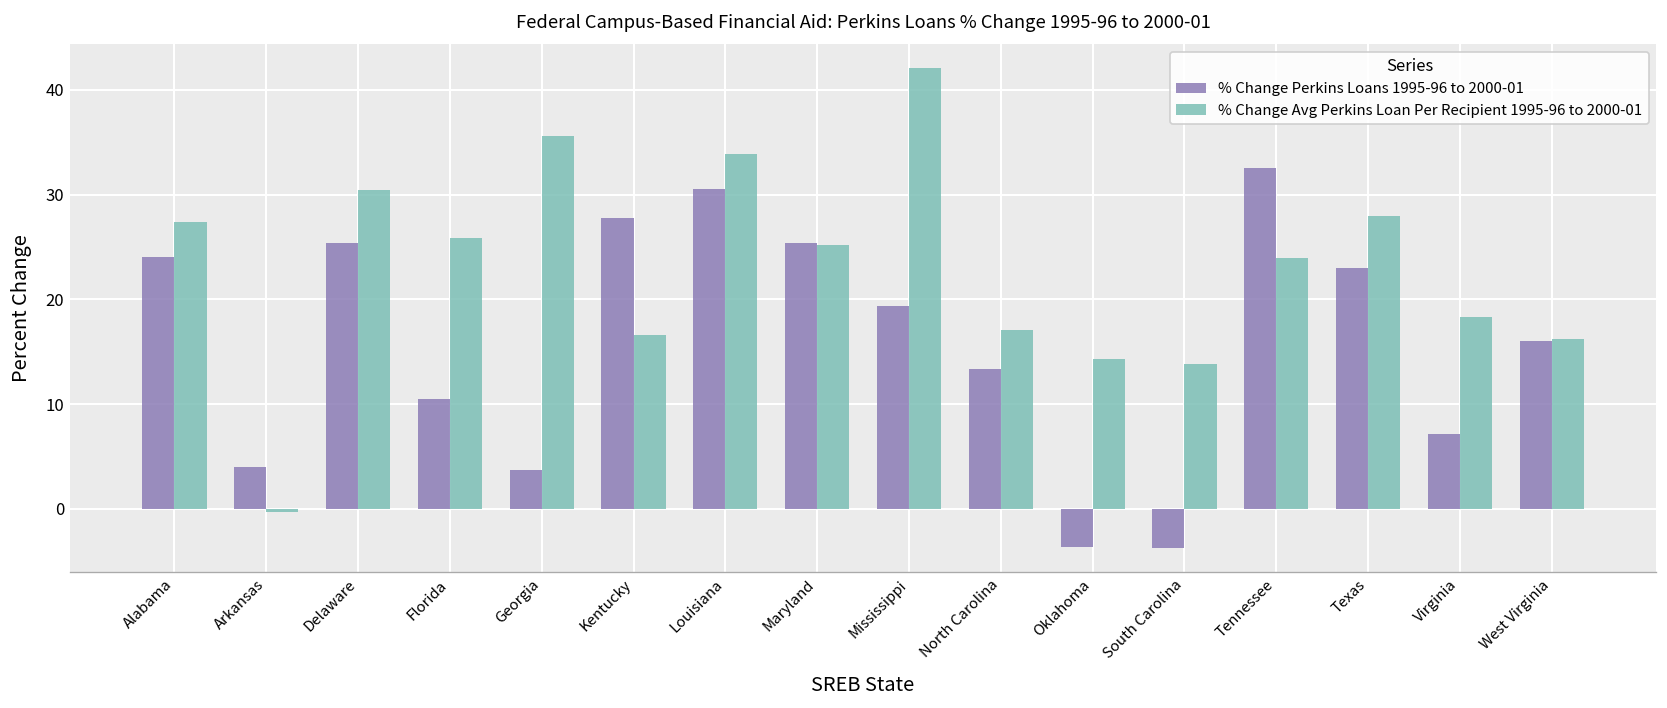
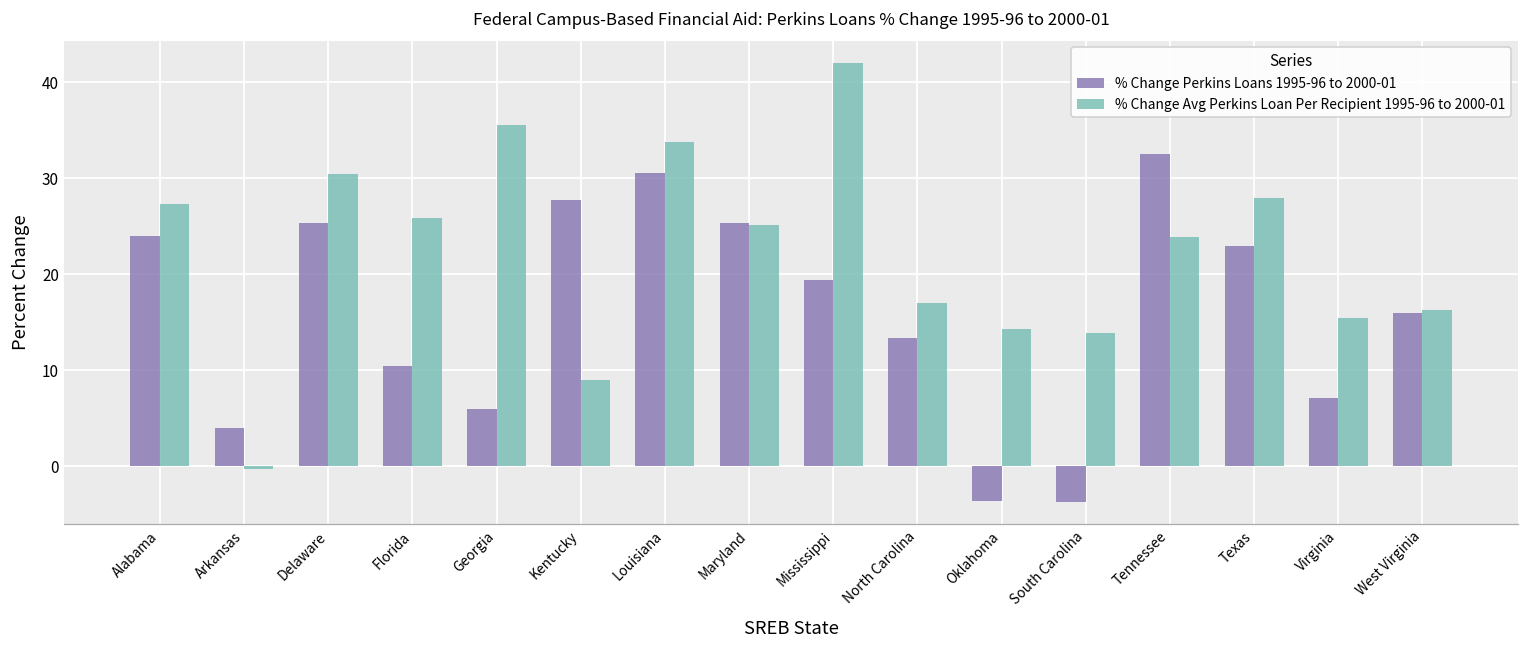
% Change Perkins Loans 1995-96 to 2000-01, Georgia: 4 -> 6
% Change Avg Perkins Loan Per Recipient 1995-96 to 2000-01, Kentucky: 17 -> 9
% Change Avg Perkins Loan Per Recipient 1995-96 to 2000-01, Virginia: 18 -> 15
